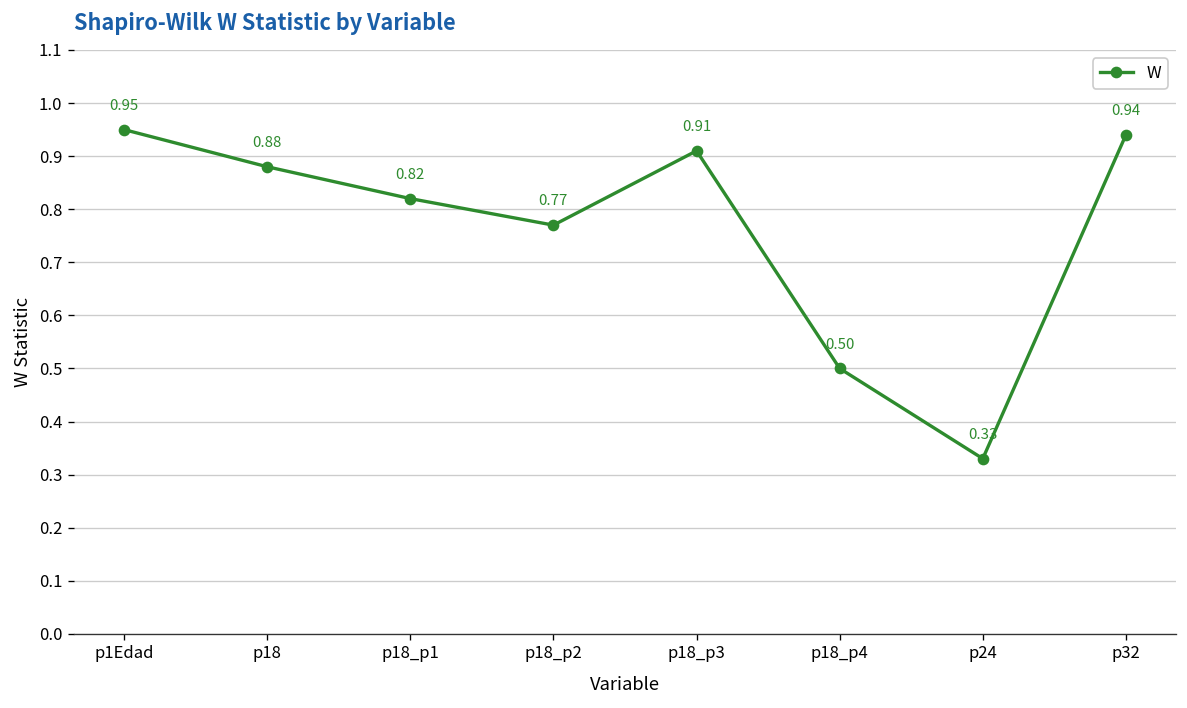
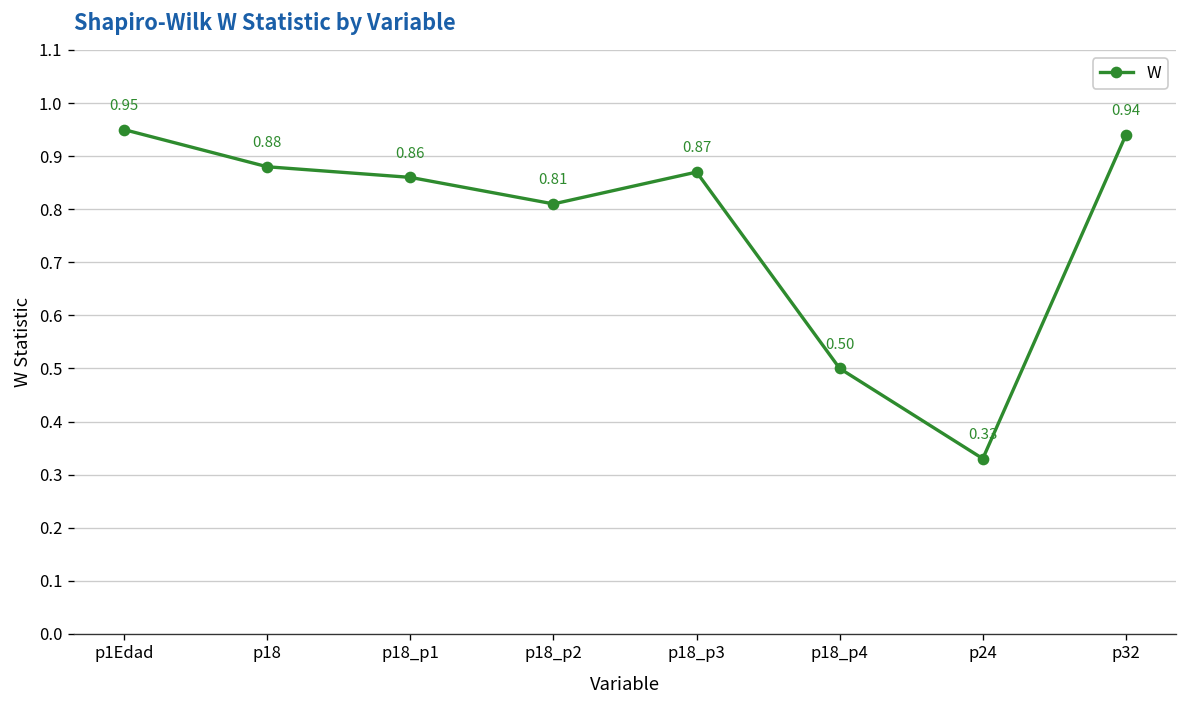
p18_p1: 0.82 -> 0.86
p18_p2: 0.77 -> 0.81
p18_p3: 0.91 -> 0.87
